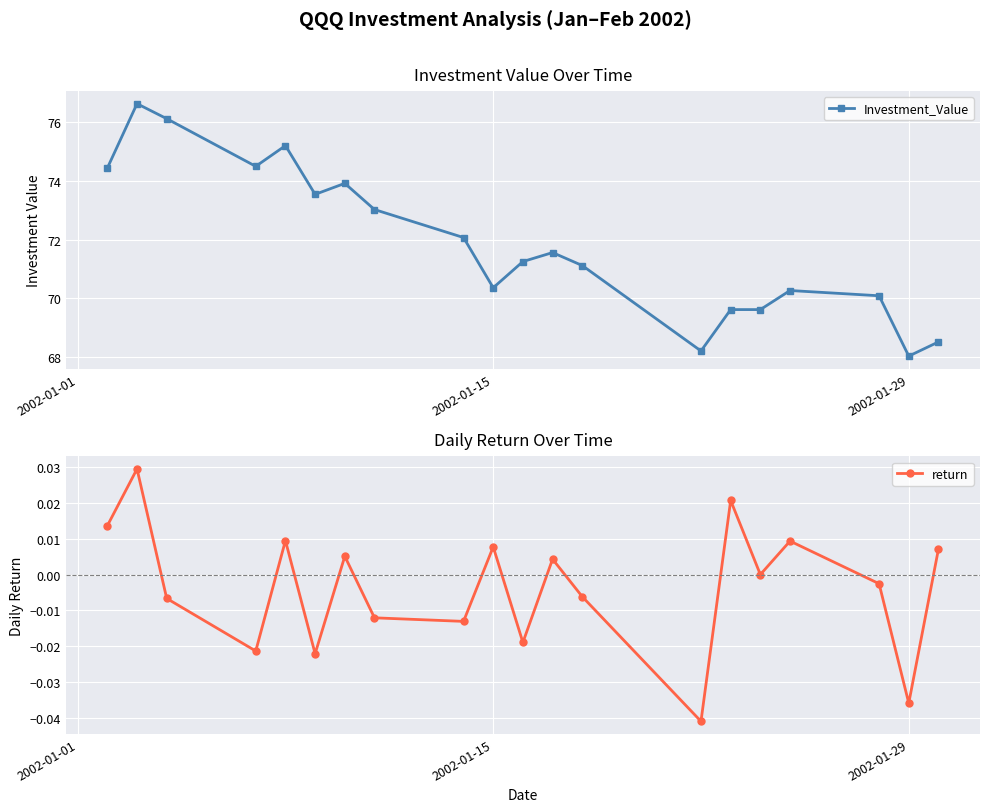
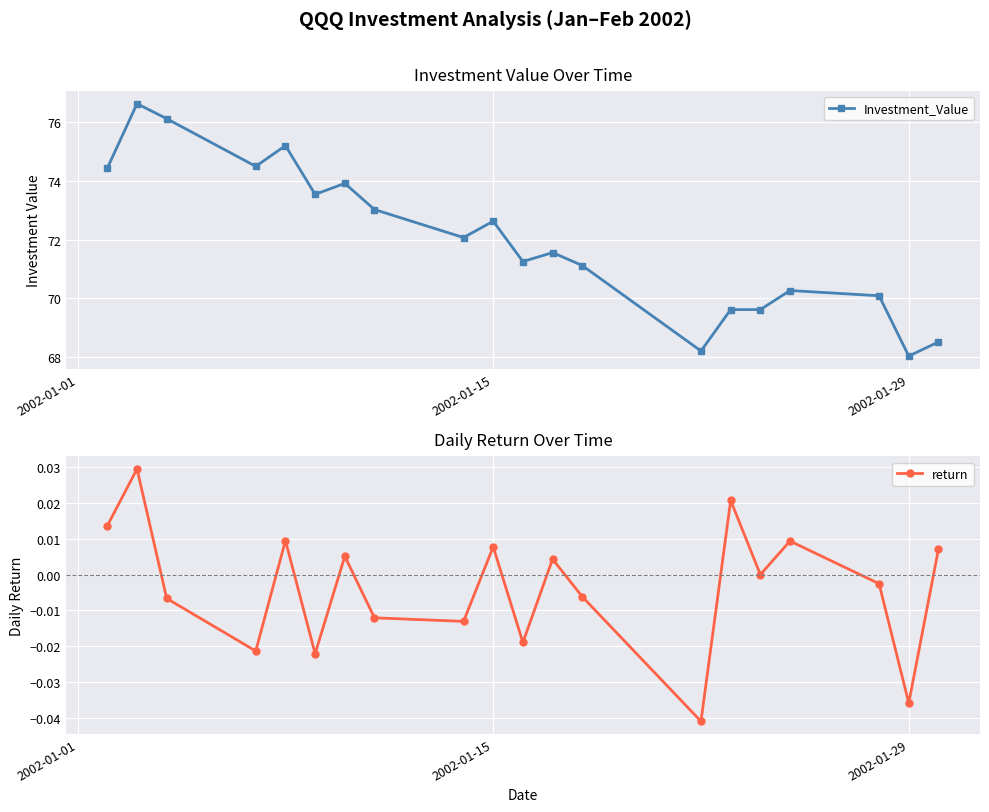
Investment Value Over Time, 2002-01-15: 70.4 -> 72.6
